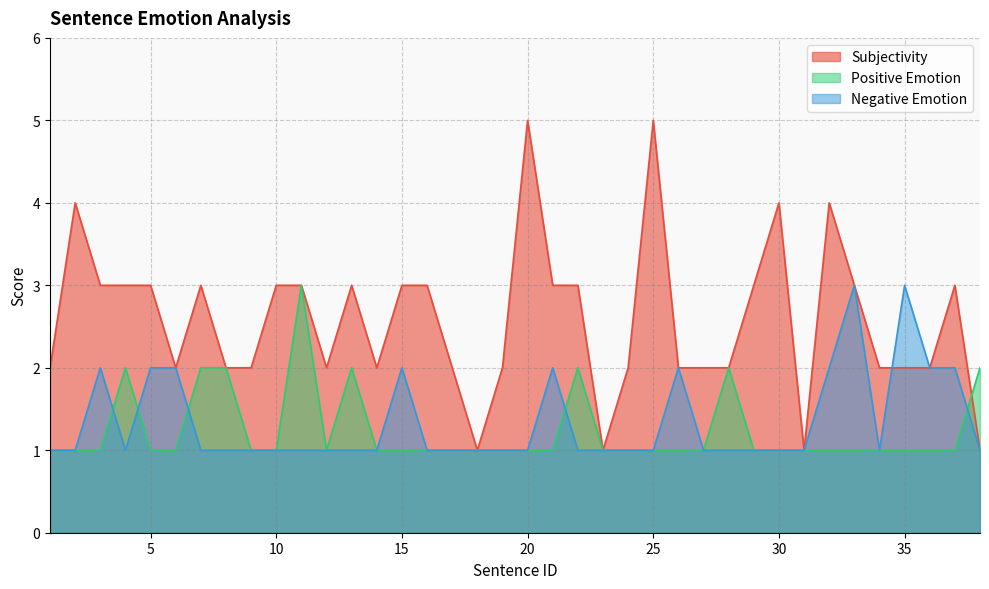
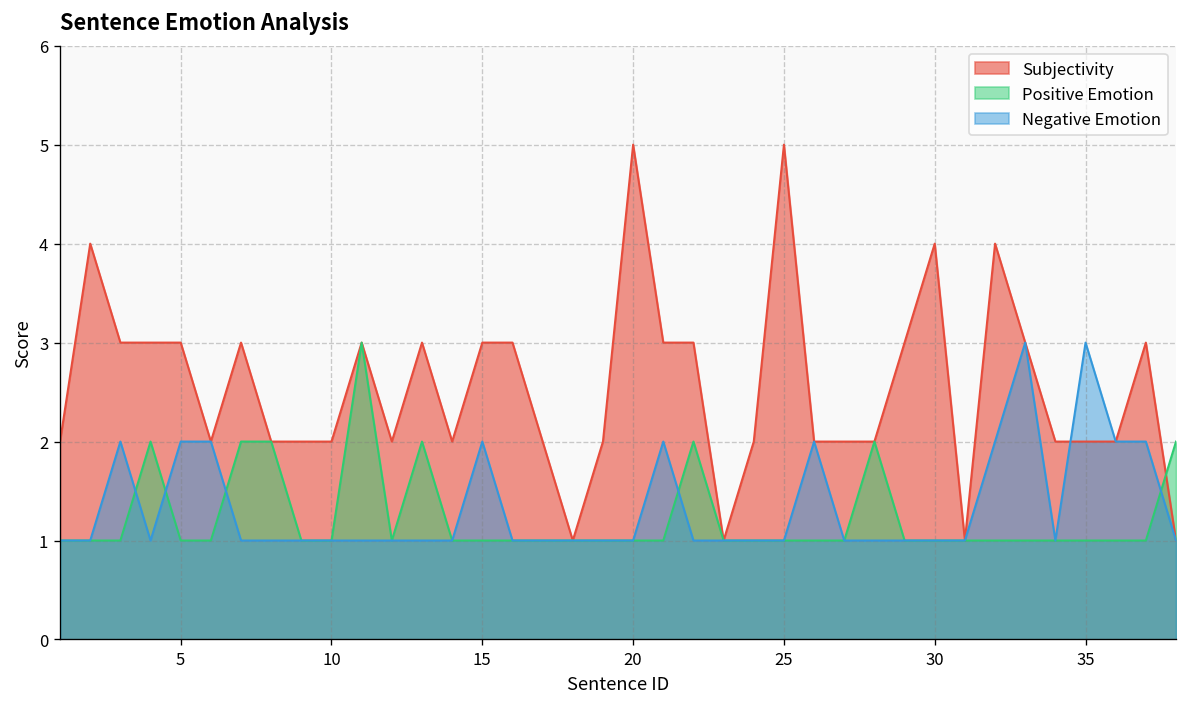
Subjectivity, 10: 3 -> 2
